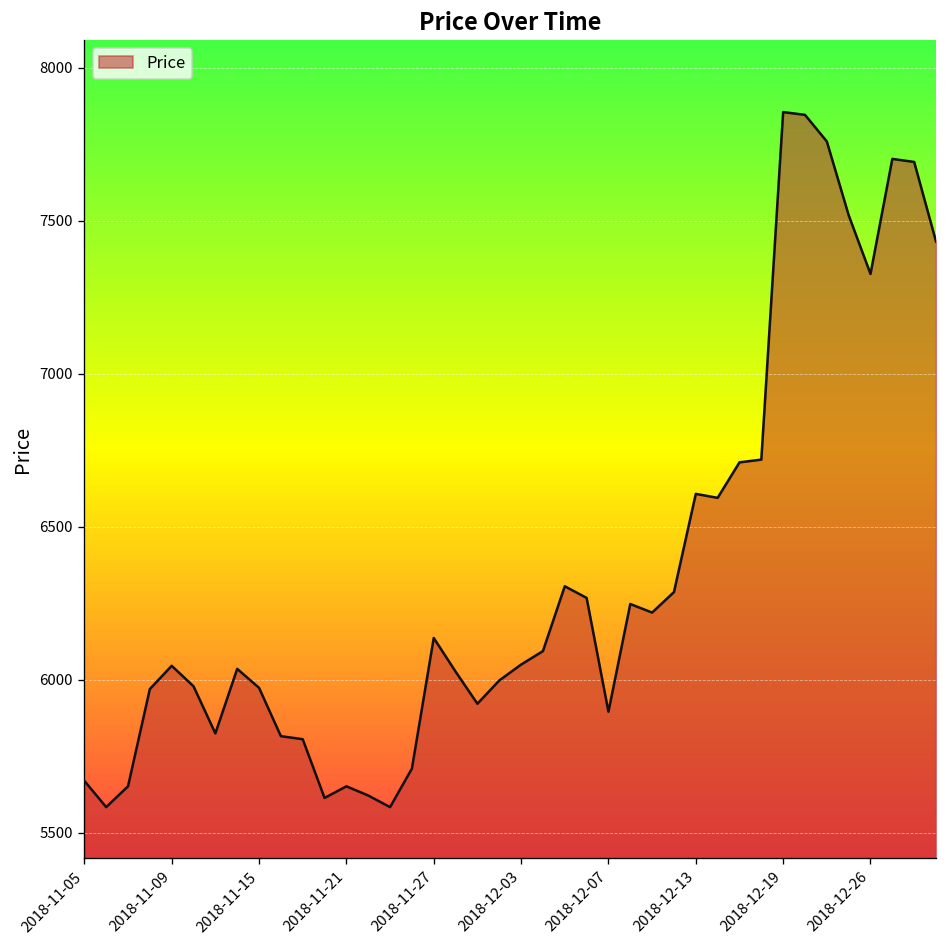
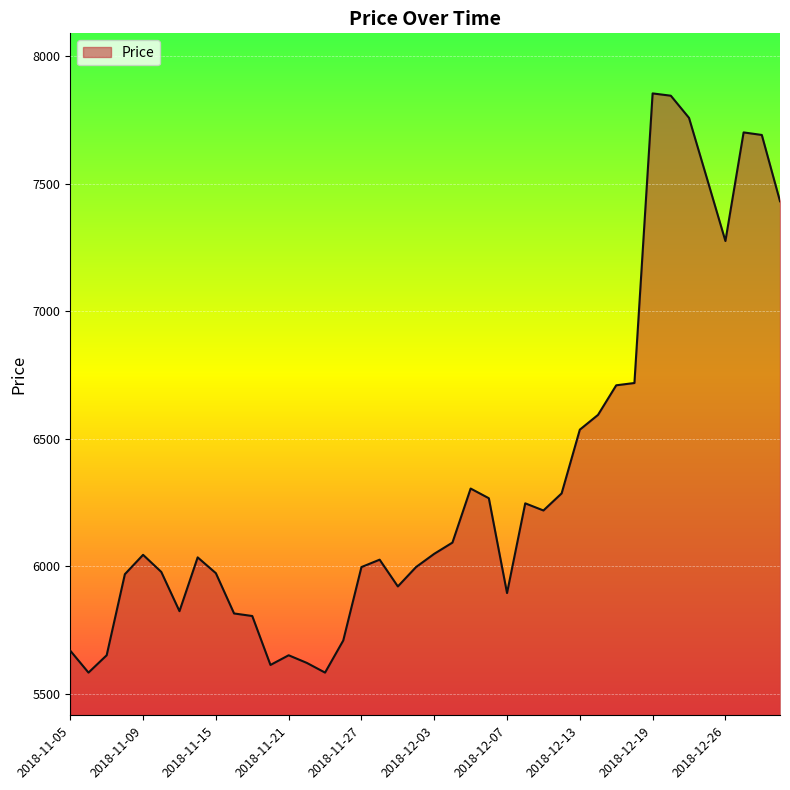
2018-11-27: 6140 -> 6000
2018-12-13: 6610 -> 6540
2018-12-26: 7330 -> 7280
